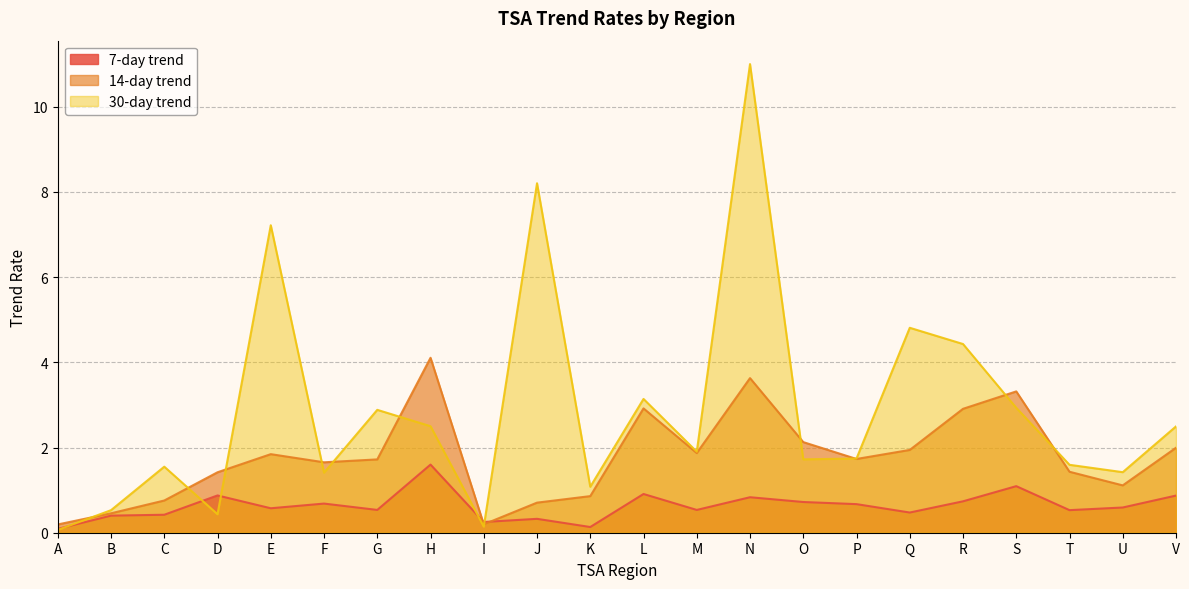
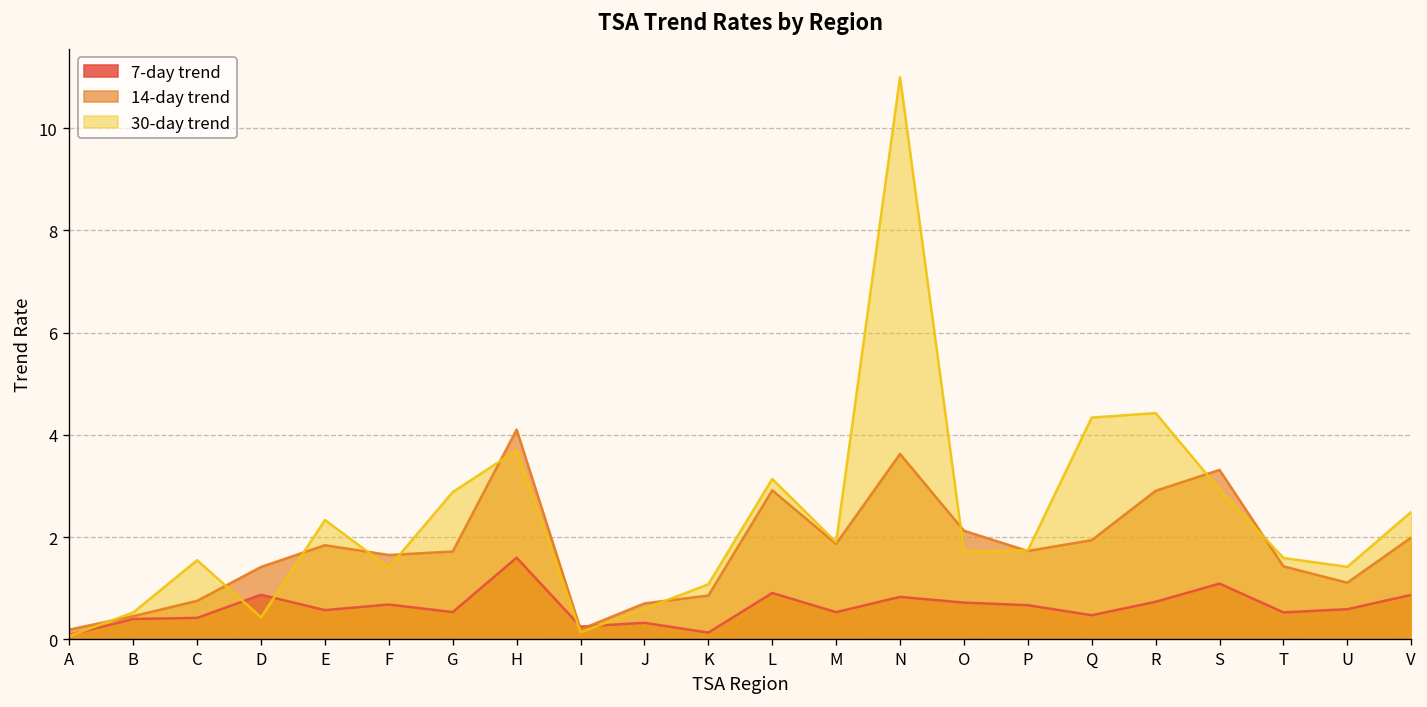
30-day trend, E: 7.2 -> 2.3
30-day trend, H: 2.5 -> 3.7
30-day trend, J: 8.2 -> 0.6
30-day trend, Q: 4.8 -> 4.3
